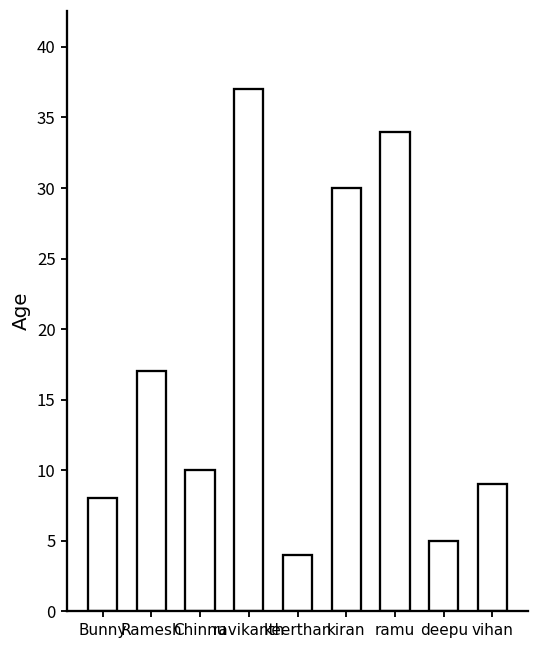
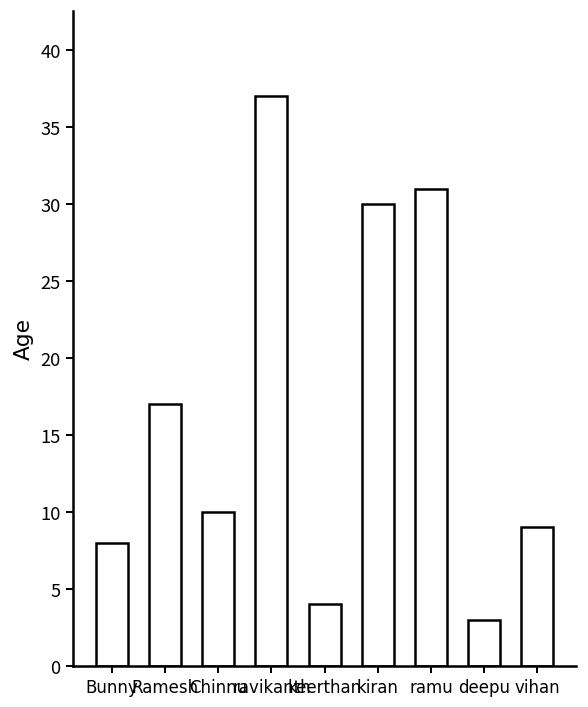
ramu: 34 -> 31
deepu: 5 -> 3
